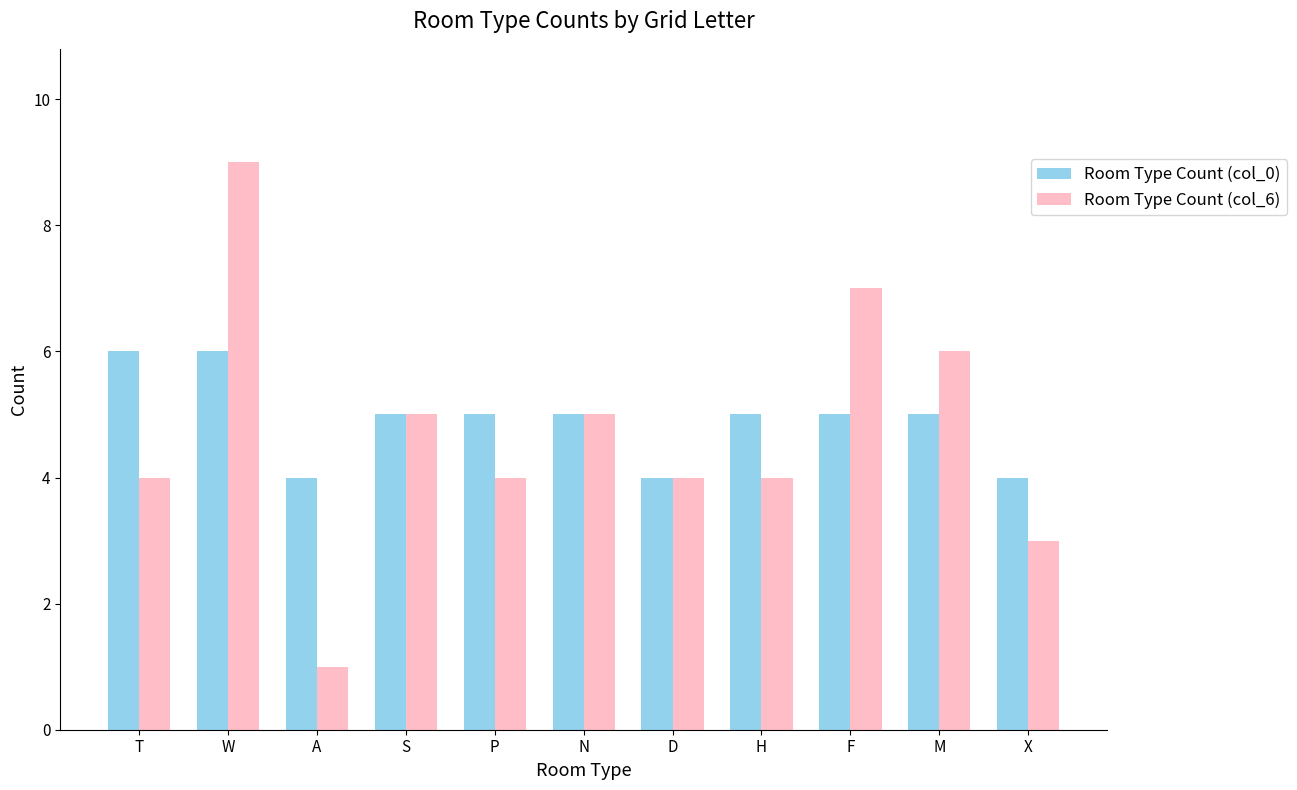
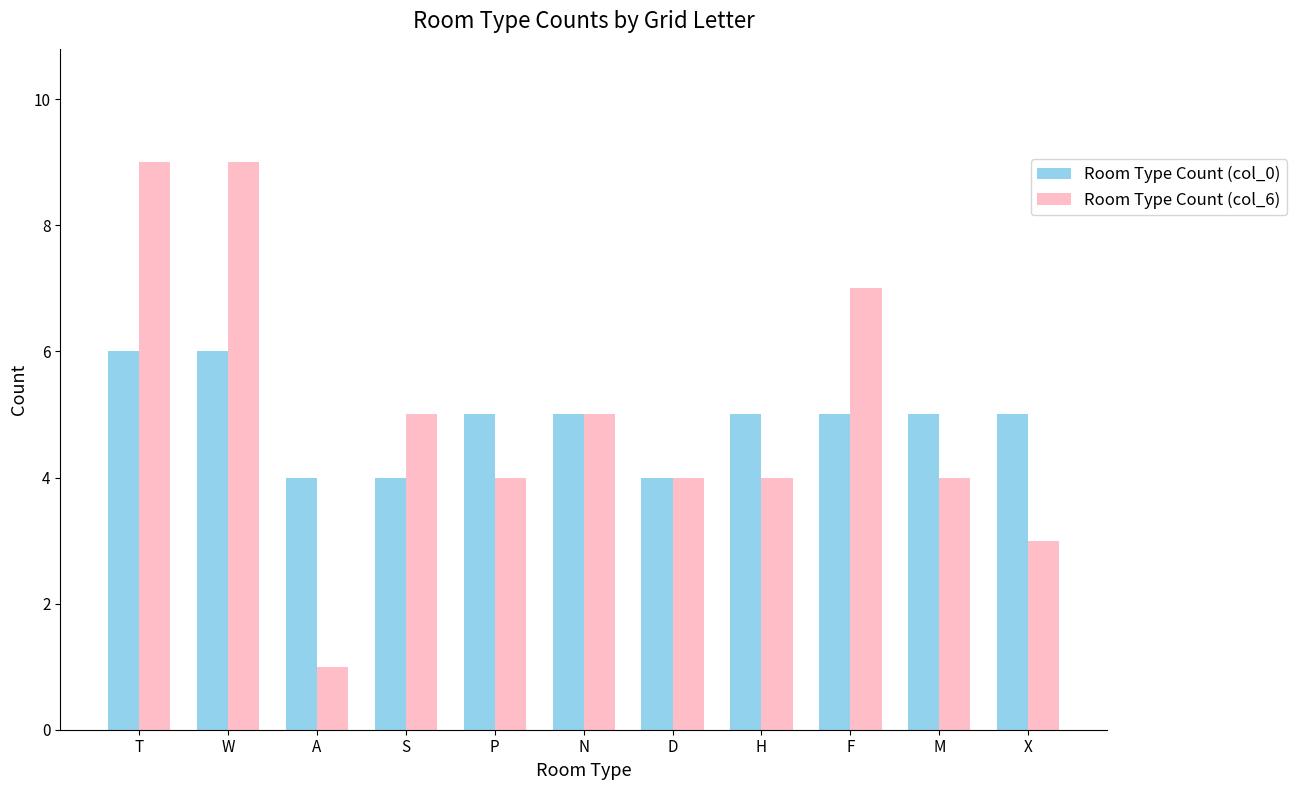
Room Type Count (col_6), T: 4 -> 9
Room Type Count (col_0), S: 5 -> 4
Room Type Count (col_6), M: 6 -> 4
Room Type Count (col_0), X: 4 -> 5
